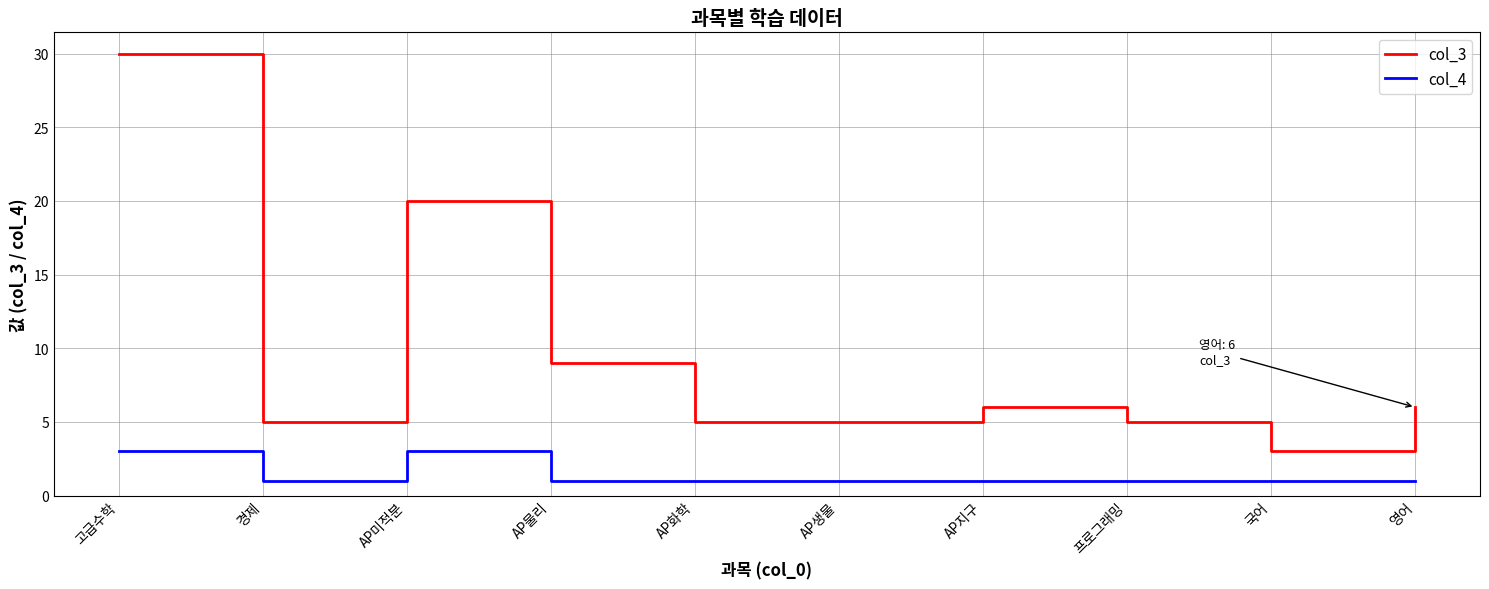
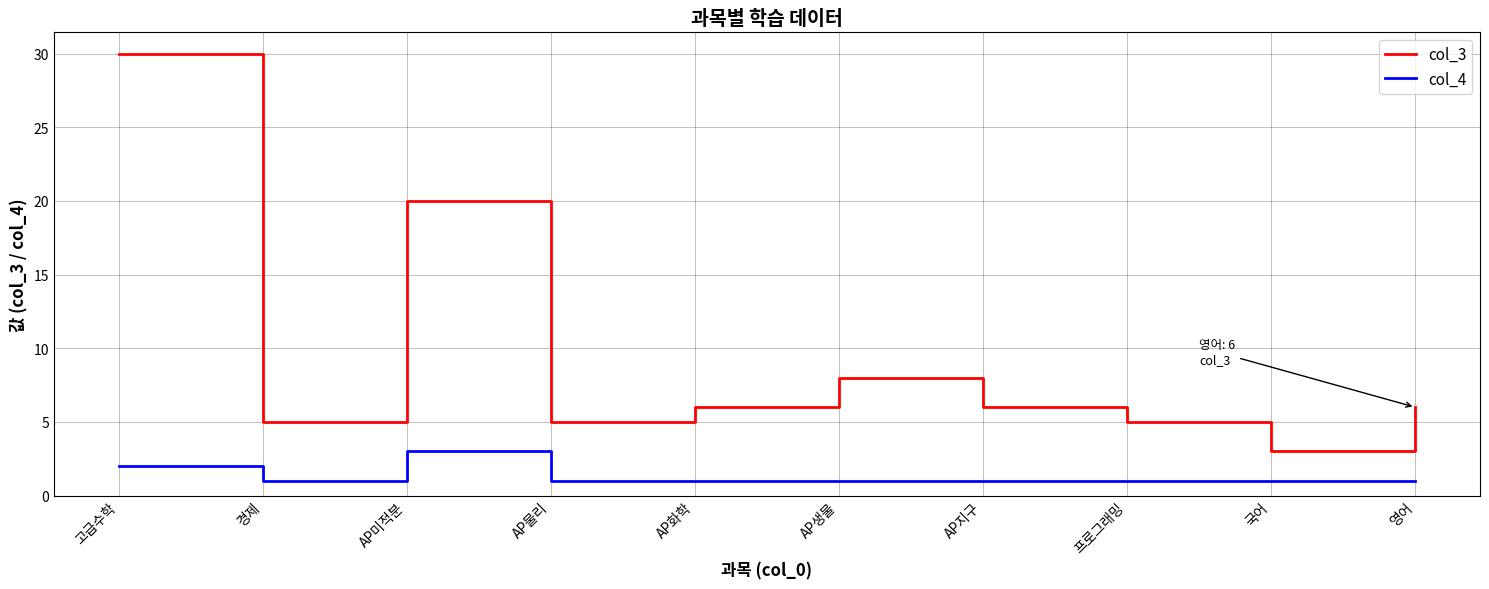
col_4, 고급수학: 3 -> 2
col_3, AP물리: 9 -> 5
col_3, AP화학: 5 -> 6
col_3, AP생물: 5 -> 8
